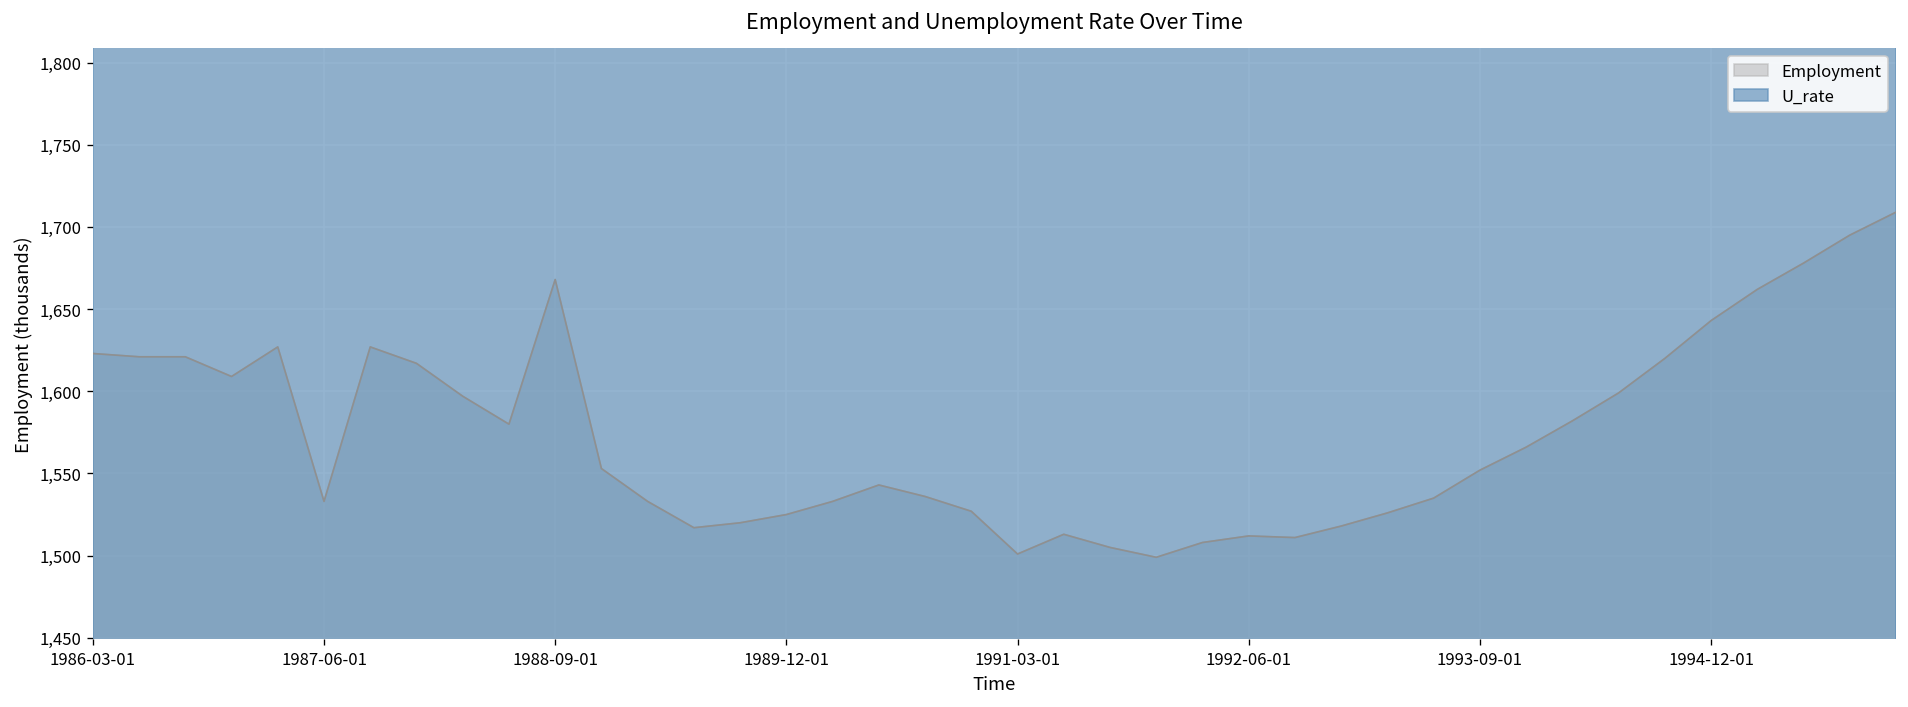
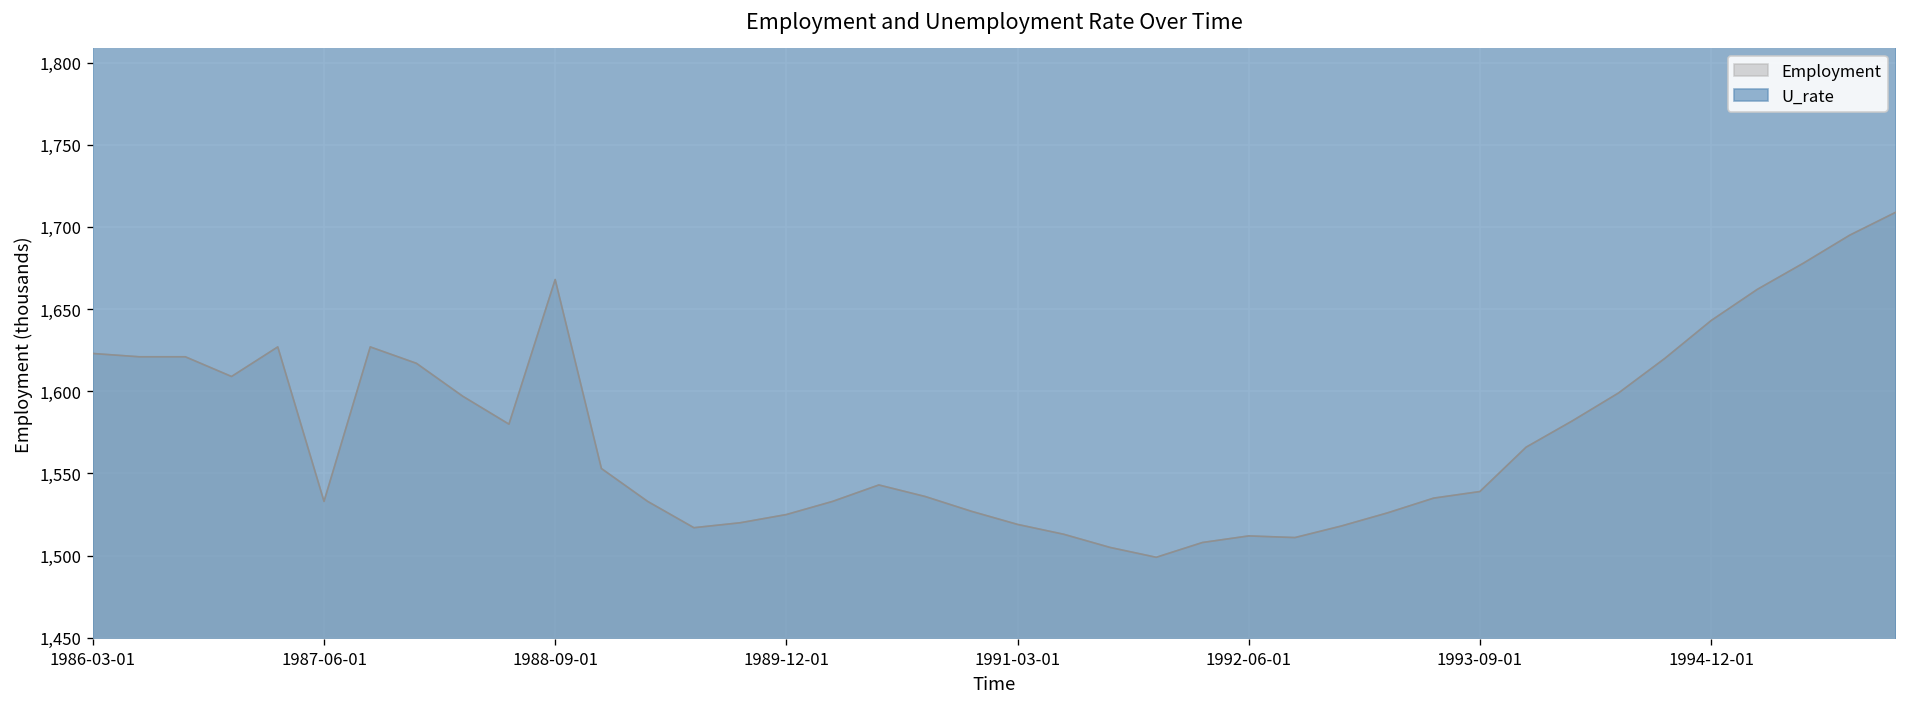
Employment, 1991-03-01: 1,501 -> 1,519
Employment, 1993-09-01: 1,552 -> 1,539
